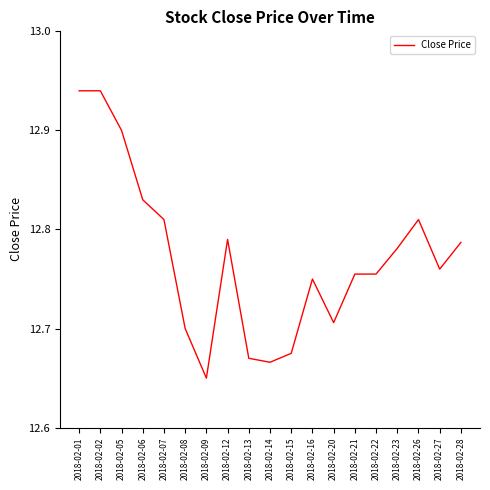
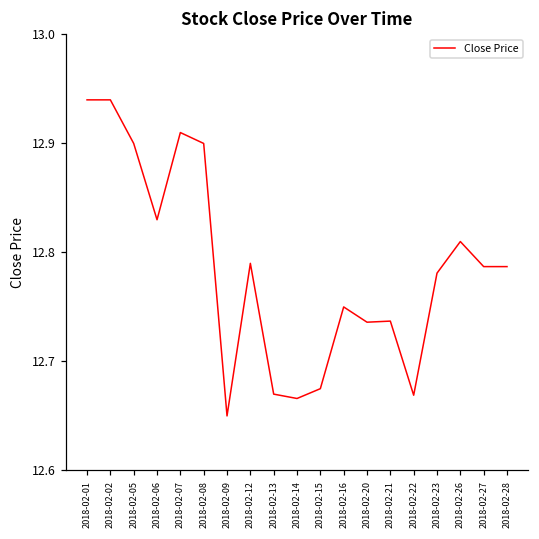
2018-02-07: 12.81 -> 12.91
2018-02-08: 12.7 -> 12.9
2018-02-20: 12.71 -> 12.74
2018-02-21: 12.76 -> 12.74
2018-02-22: 12.76 -> 12.67
2018-02-27: 12.76 -> 12.79
